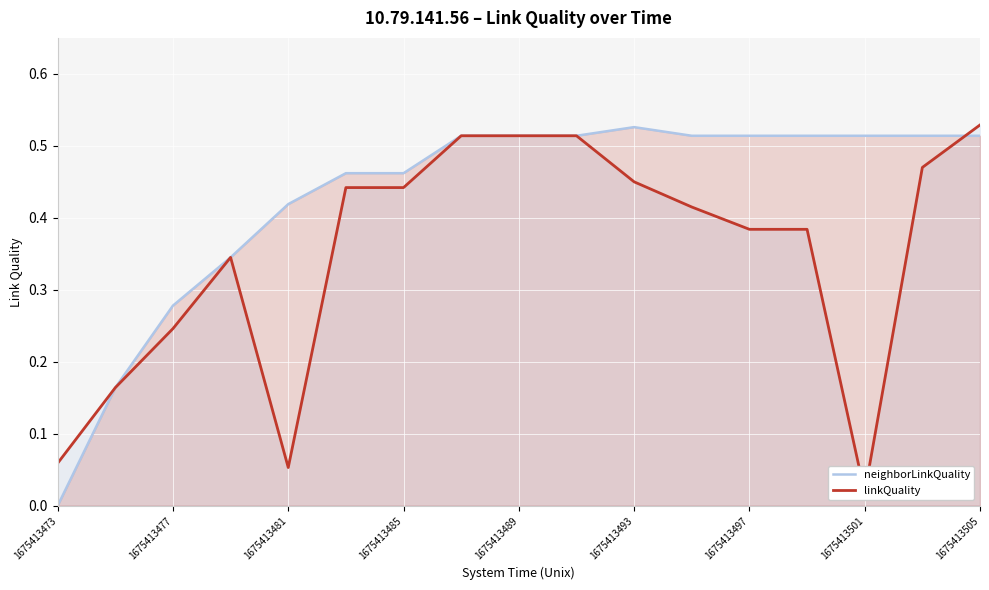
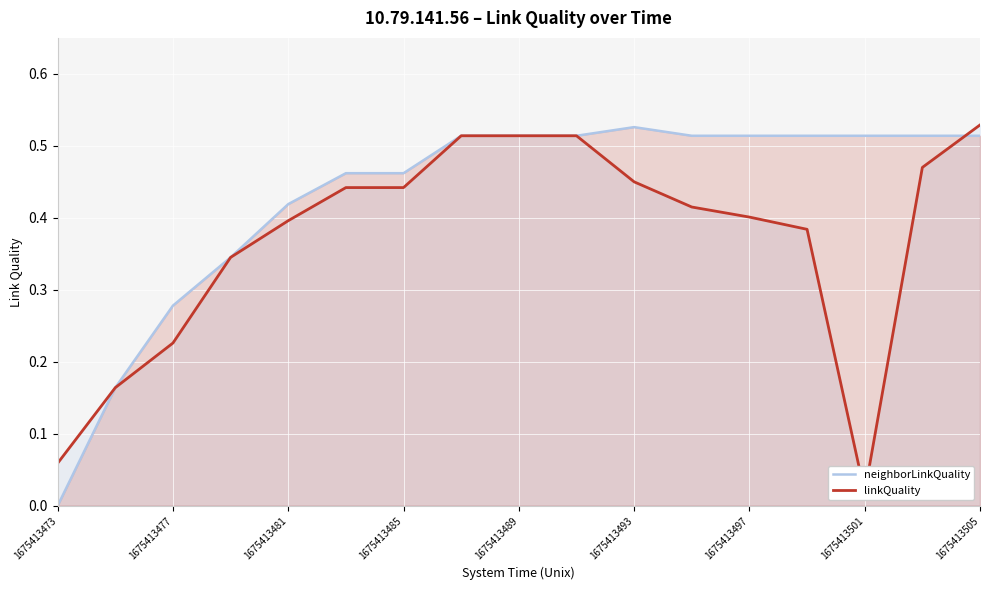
linkQuality, 1675413477: 0.25 -> 0.23
linkQuality, 1675413481: 0.05 -> 0.40
linkQuality, 1675413497: 0.38 -> 0.40
